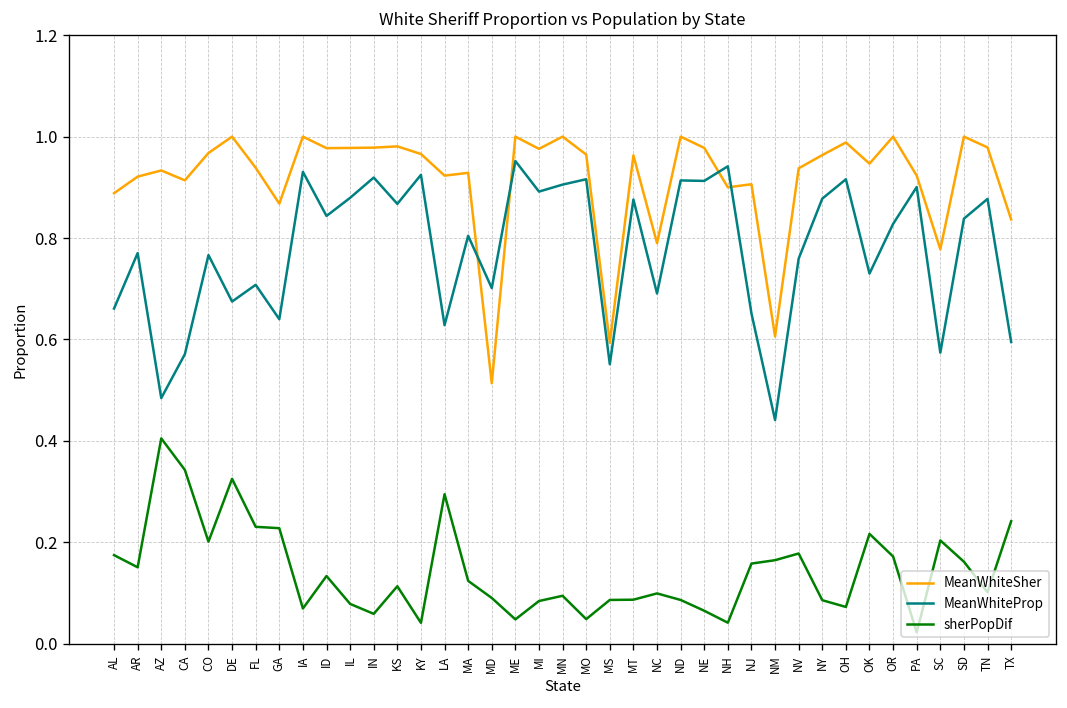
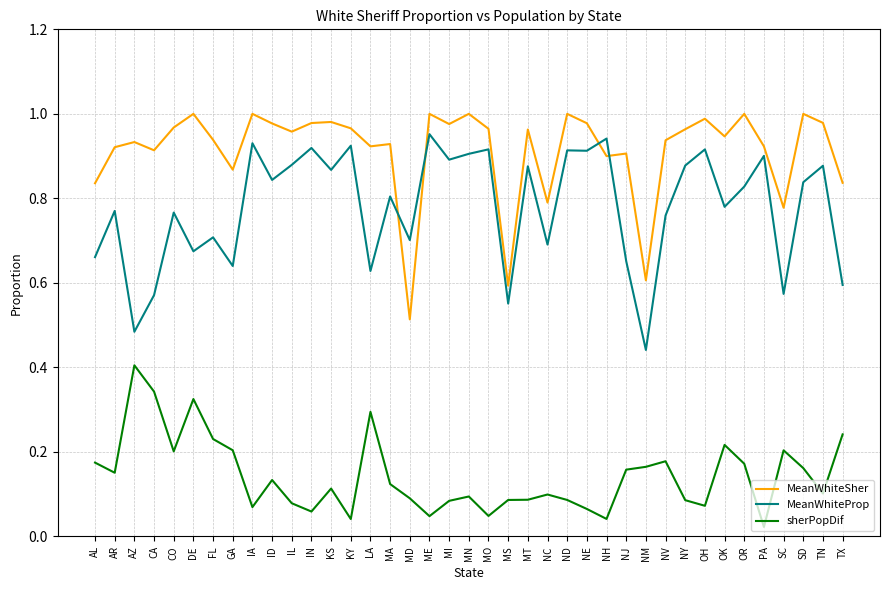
MeanWhiteSher, AL: 0.89 -> 0.84
sherPopDif, GA: 0.23 -> 0.20
MeanWhiteSher, IL: 0.98 -> 0.96
MeanWhiteProp, OK: 0.73 -> 0.78
